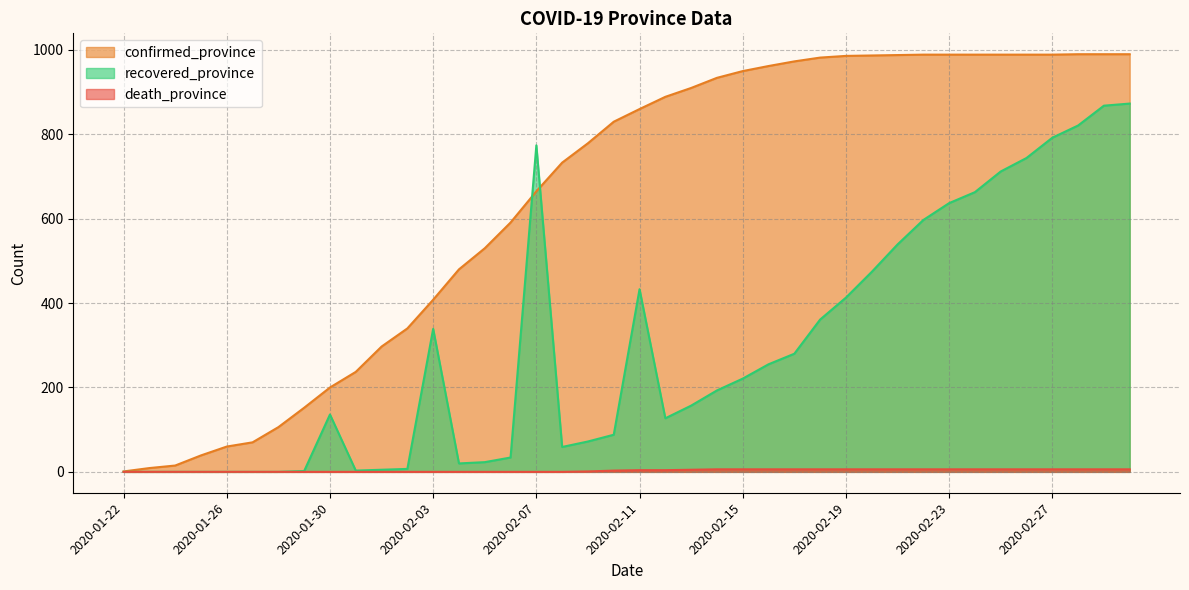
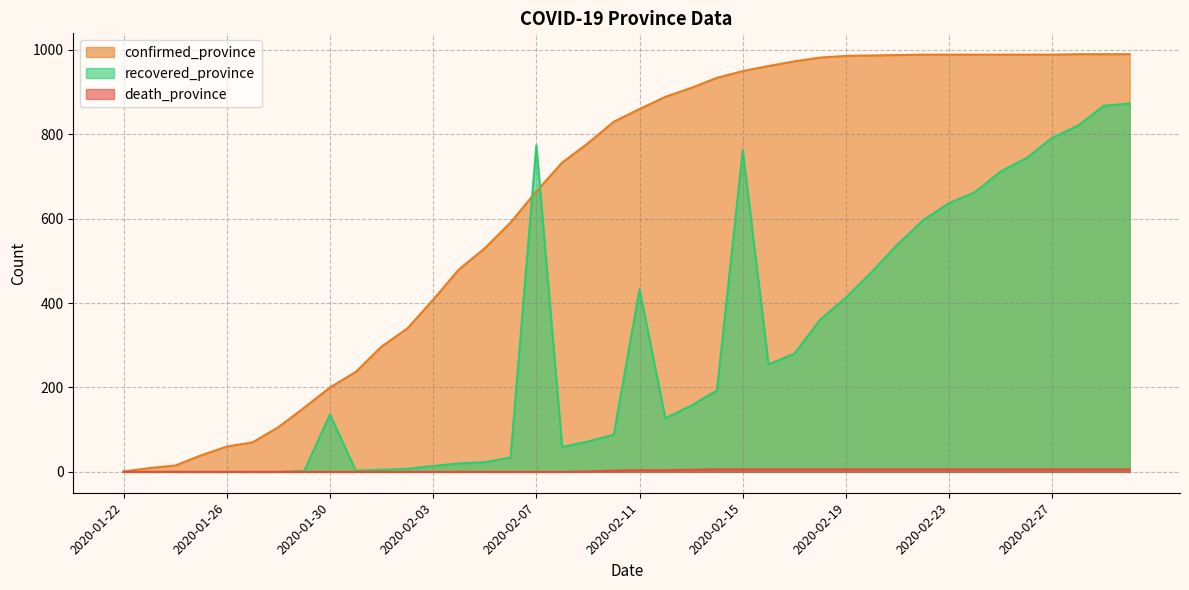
recovered_province, 2020-02-03: 340 -> 10
recovered_province, 2020-02-15: 220 -> 760
